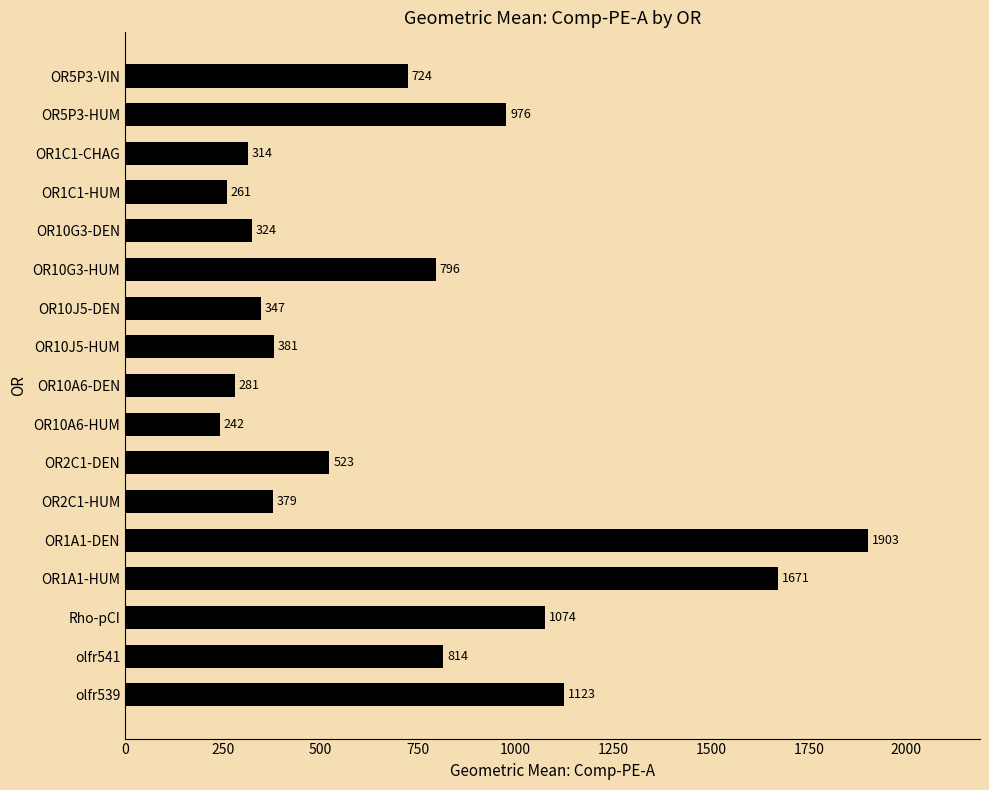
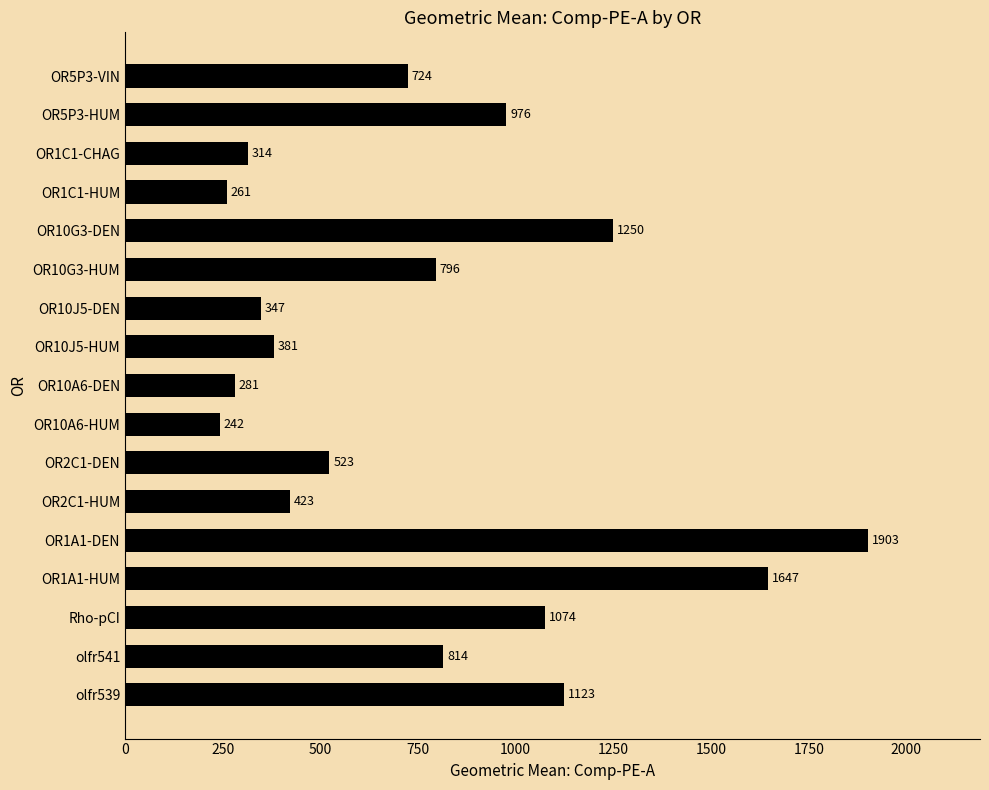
OR10G3-DEN: 324 -> 1250
OR2C1-HUM: 379 -> 423
OR1A1-HUM: 1671 -> 1647
